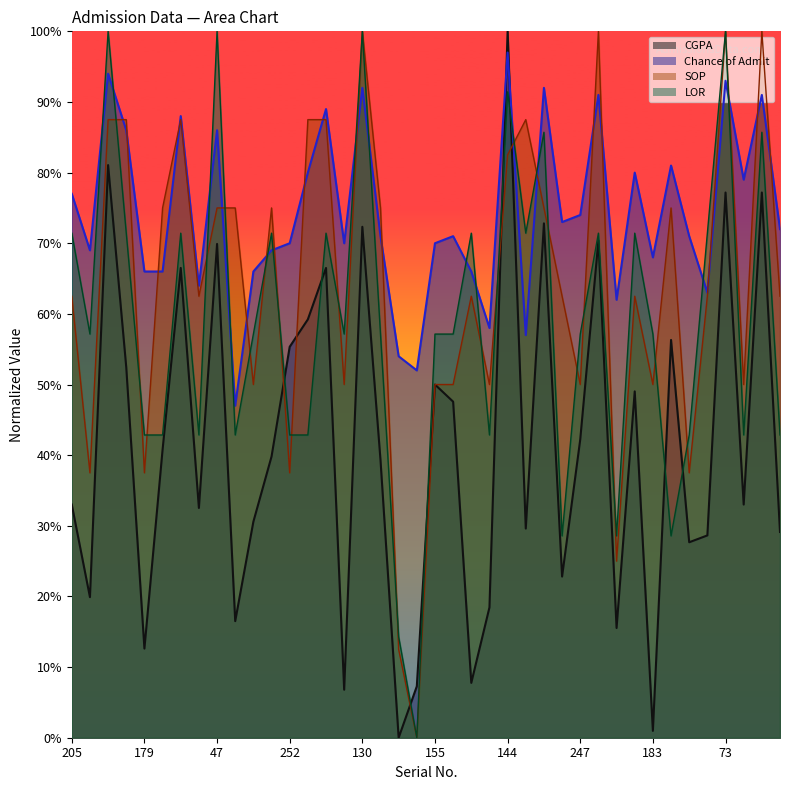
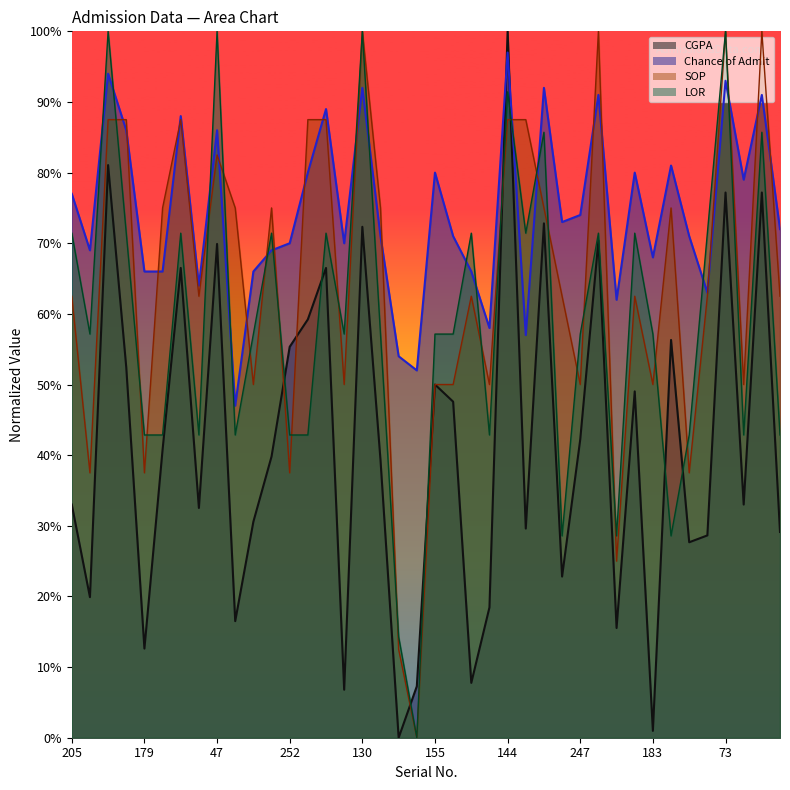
SOP, 47: 75% -> 83%
Chance of Admit, 155: 70% -> 80%
SOP, 144: 83% -> 88%
